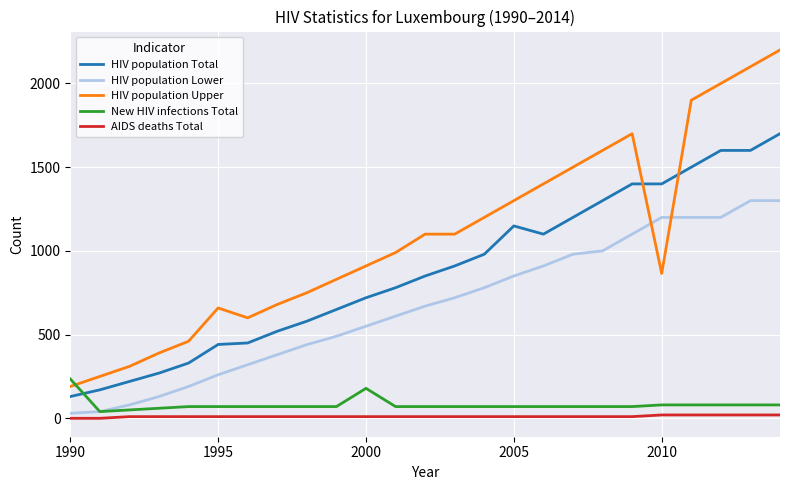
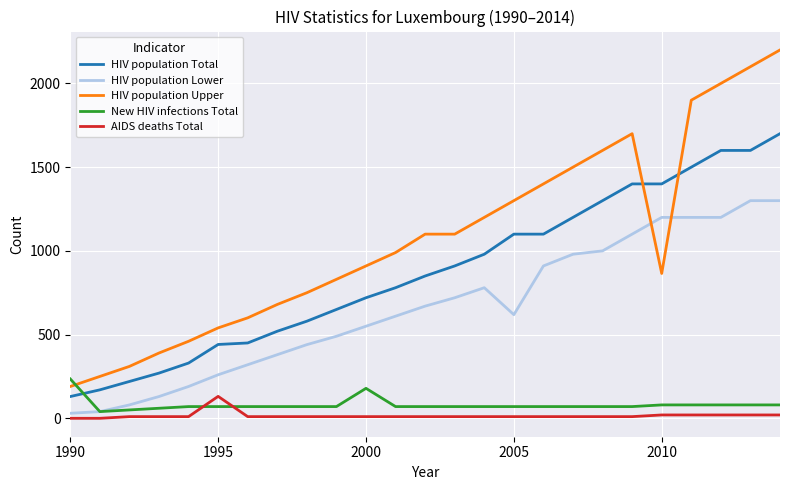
HIV population Upper, 1995: 660 -> 540
AIDS deaths Total, 1995: 10 -> 130
HIV population Total, 2005: 1150 -> 1100
HIV population Lower, 2005: 850 -> 620
